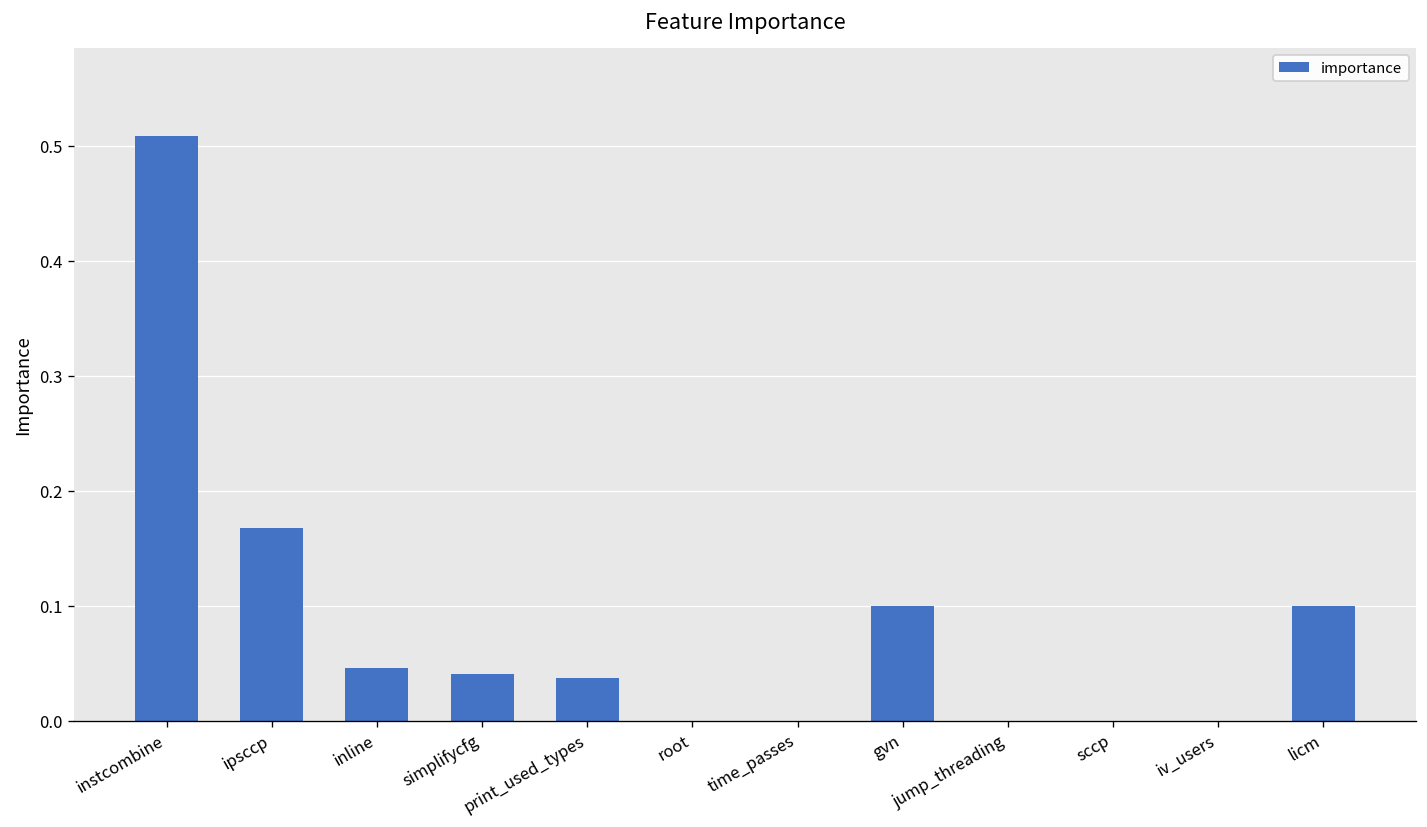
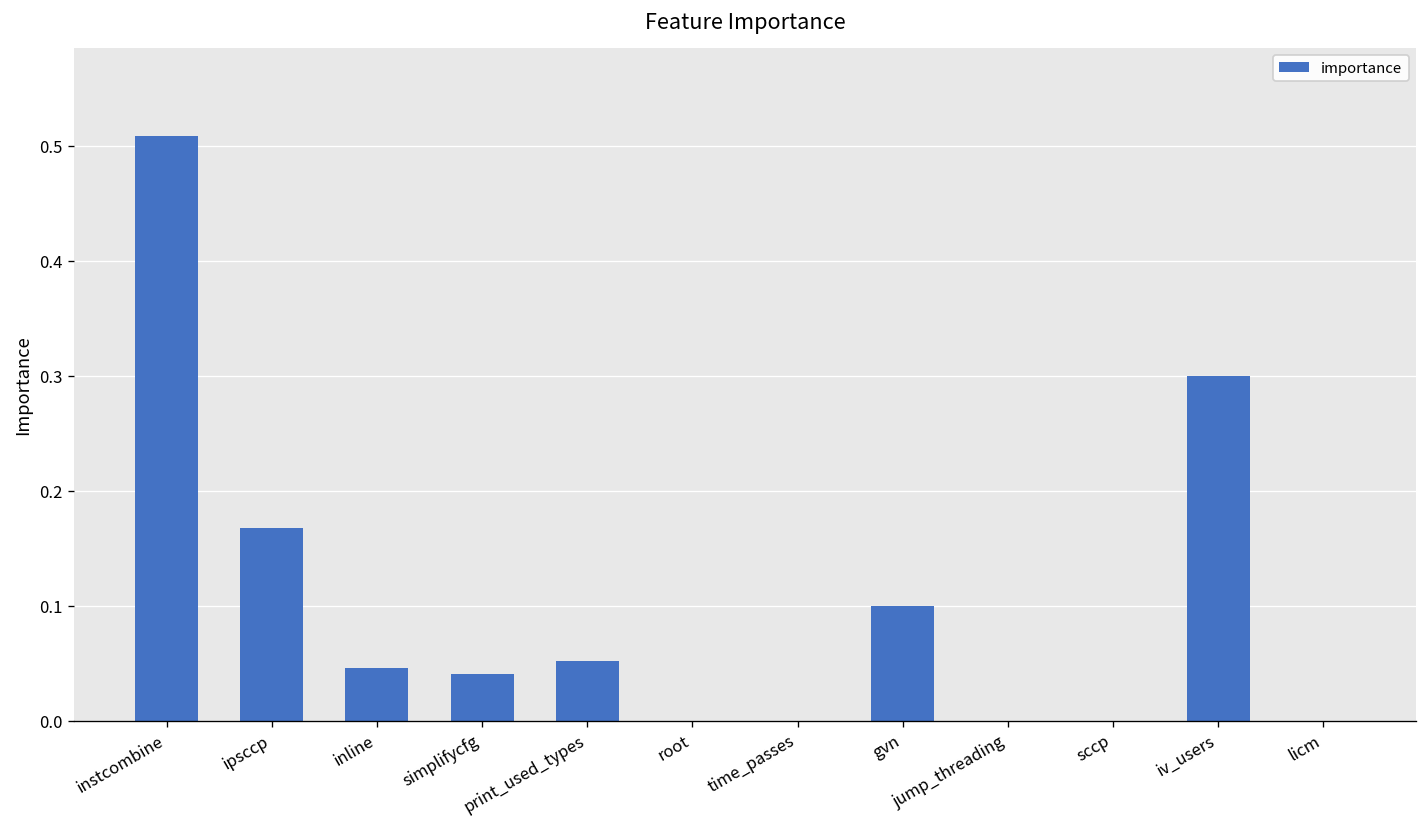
print_used_types: 0.04 -> 0.05
iv_users: 0.0 -> 0.3
licm: 0.1 -> 0.0
